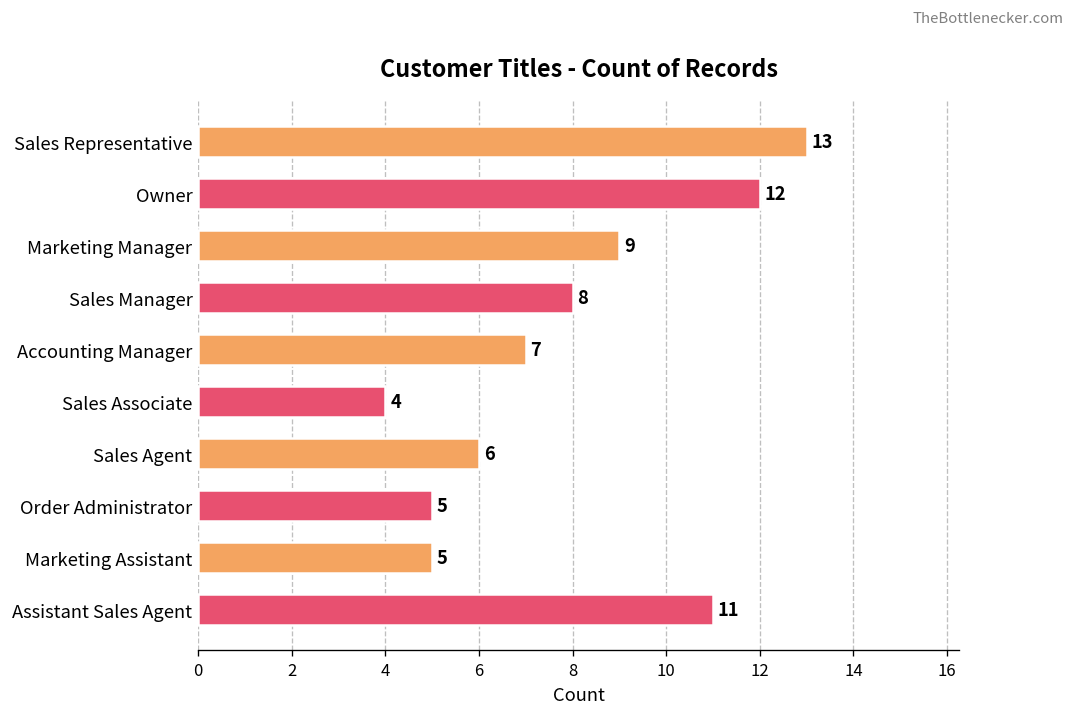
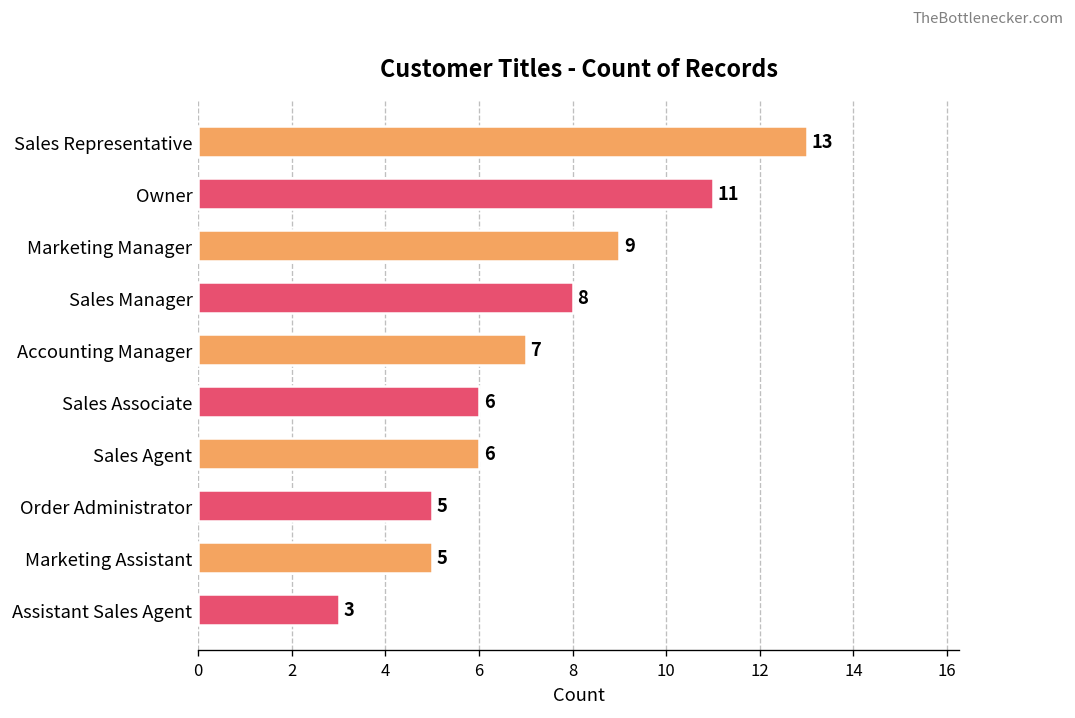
Owner: 12 -> 11
Sales Associate: 4 -> 6
Assistant Sales Agent: 11 -> 3
